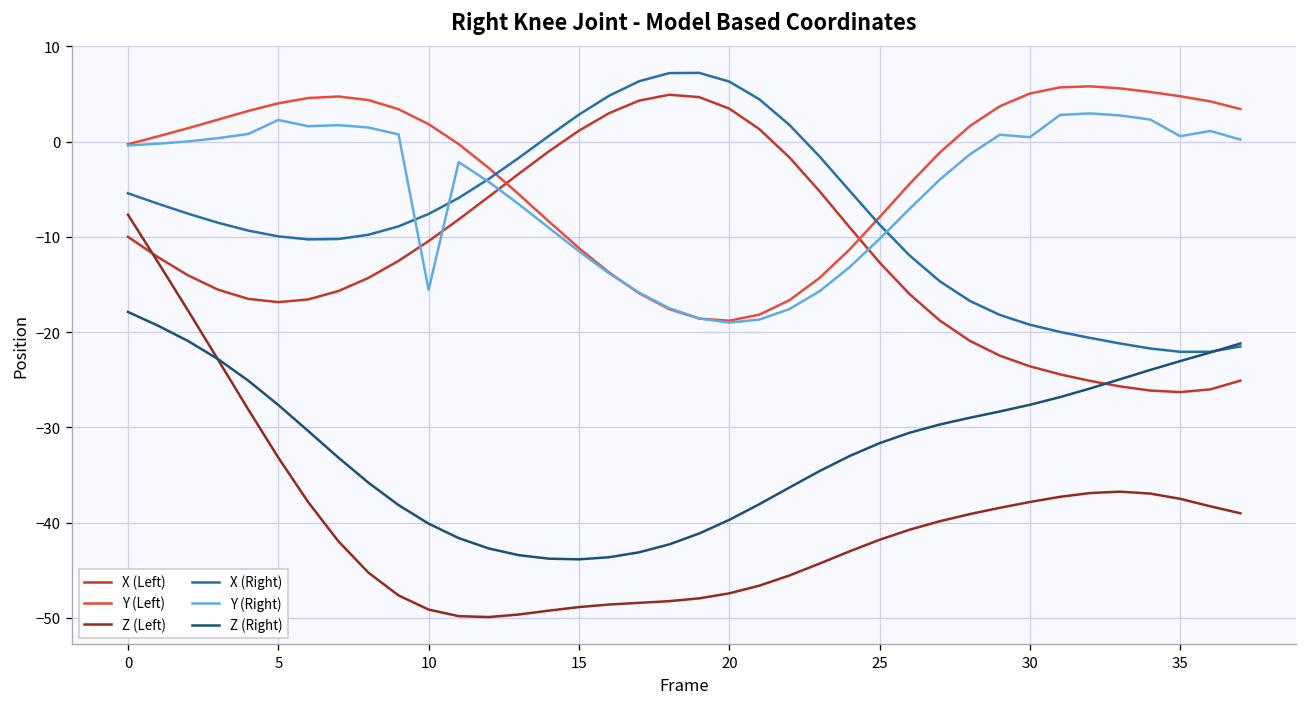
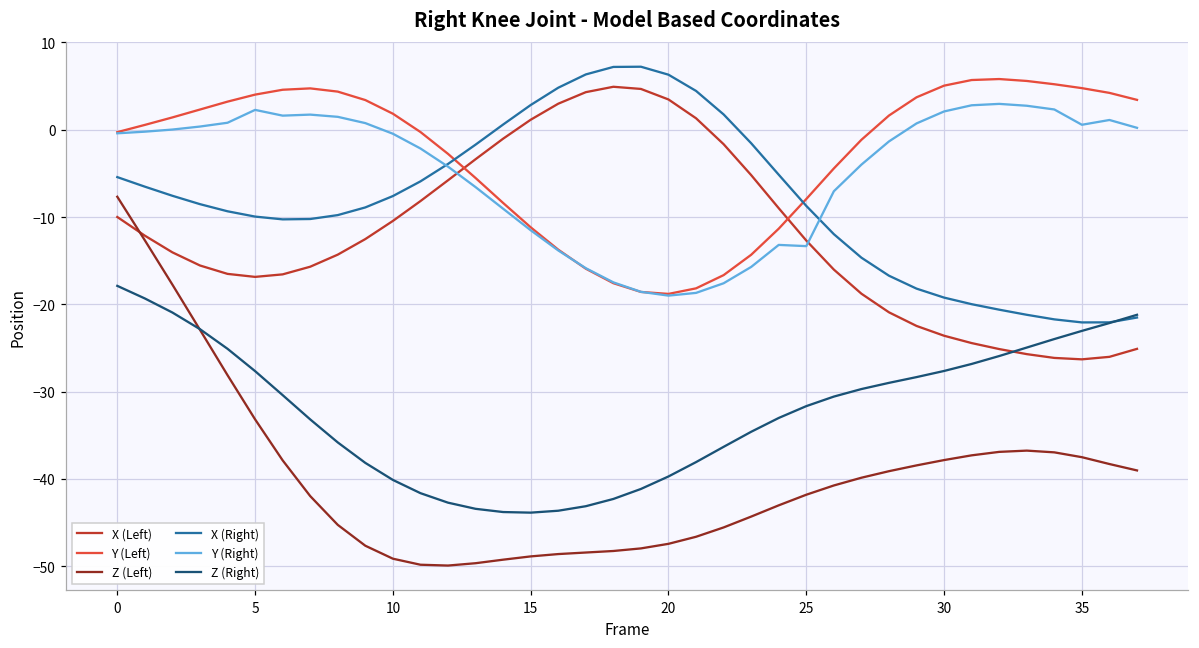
Y (Right), 10: -16 -> 0
Y (Right), 25: -10 -> -13
Y (Right), 30: 0 -> 2
